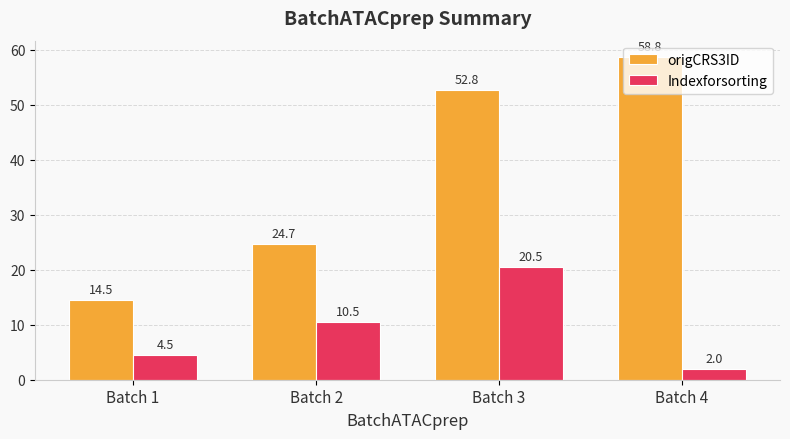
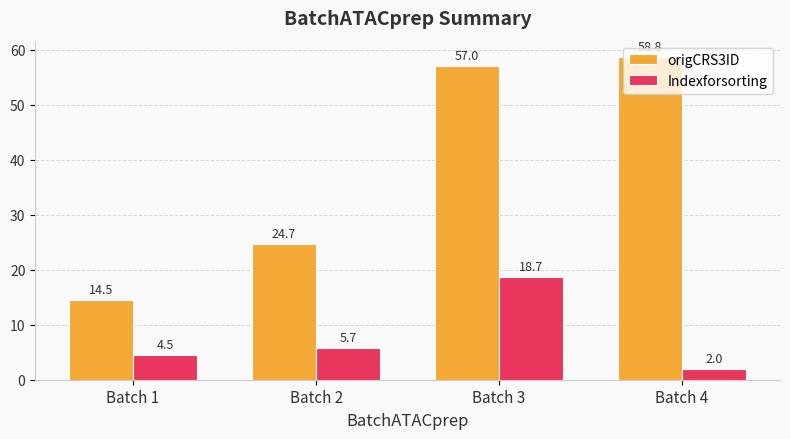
Indexforsorting, Batch 2: 10.5 -> 5.7
origCRS3ID, Batch 3: 52.8 -> 57.0
Indexforsorting, Batch 3: 20.5 -> 18.7
